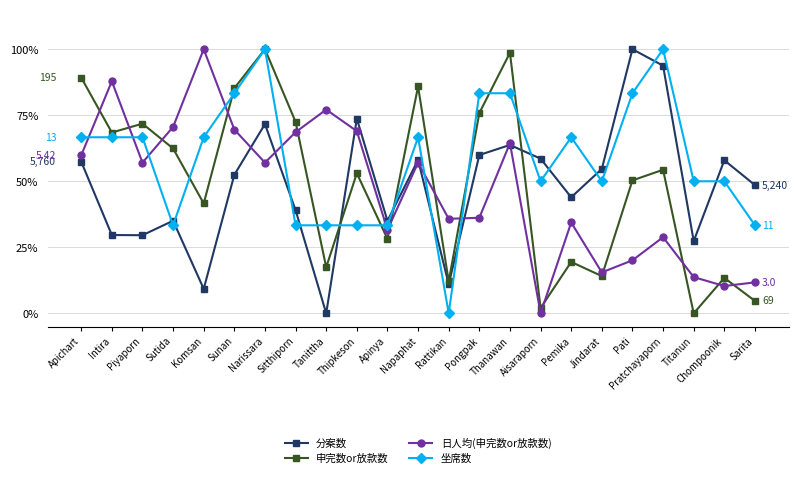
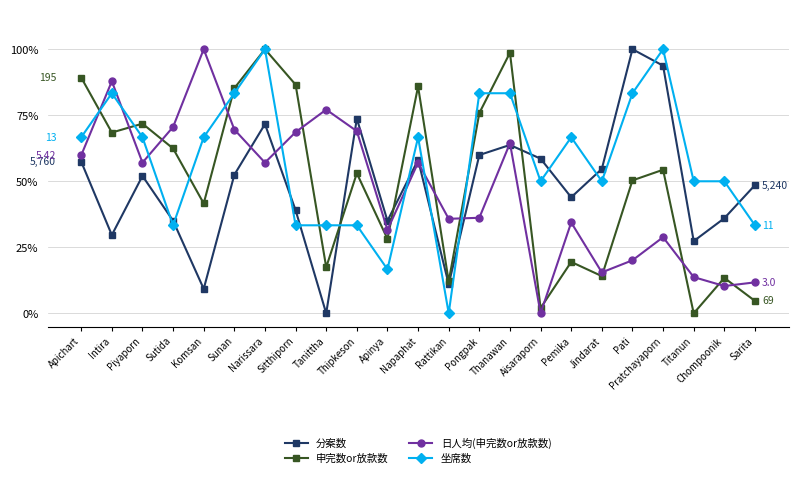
坐席数, Intira: 67% -> 83%
分案数, Piyaporn: 30% -> 52%
申完数or放款数, Sitthiporn: 72% -> 87%
坐席数, Apinya: 33% -> 17%
分案数, Chompoonik: 58% -> 36%
